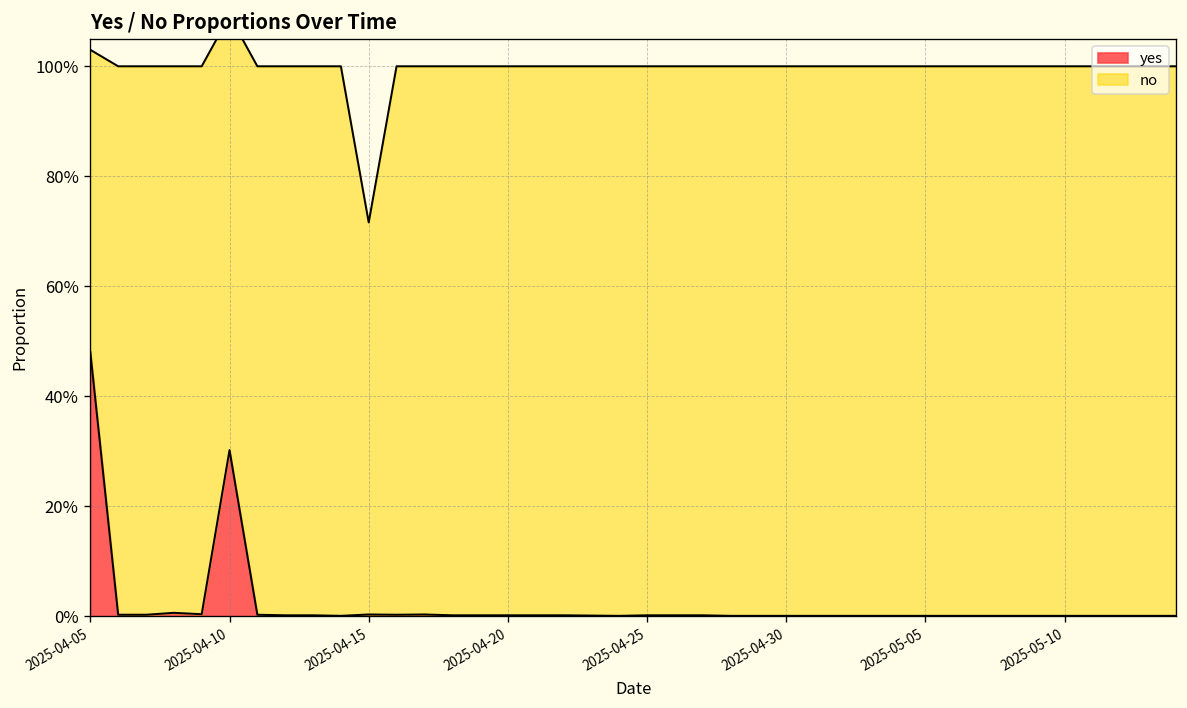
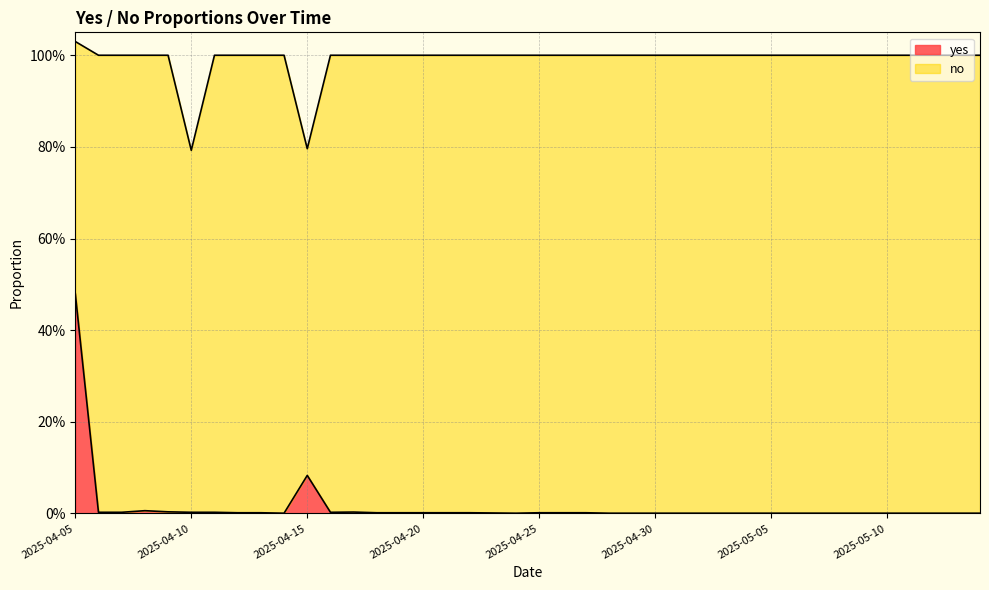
yes, 2025-04-10: 30% -> 0%
yes, 2025-04-15: 0% -> 8%
